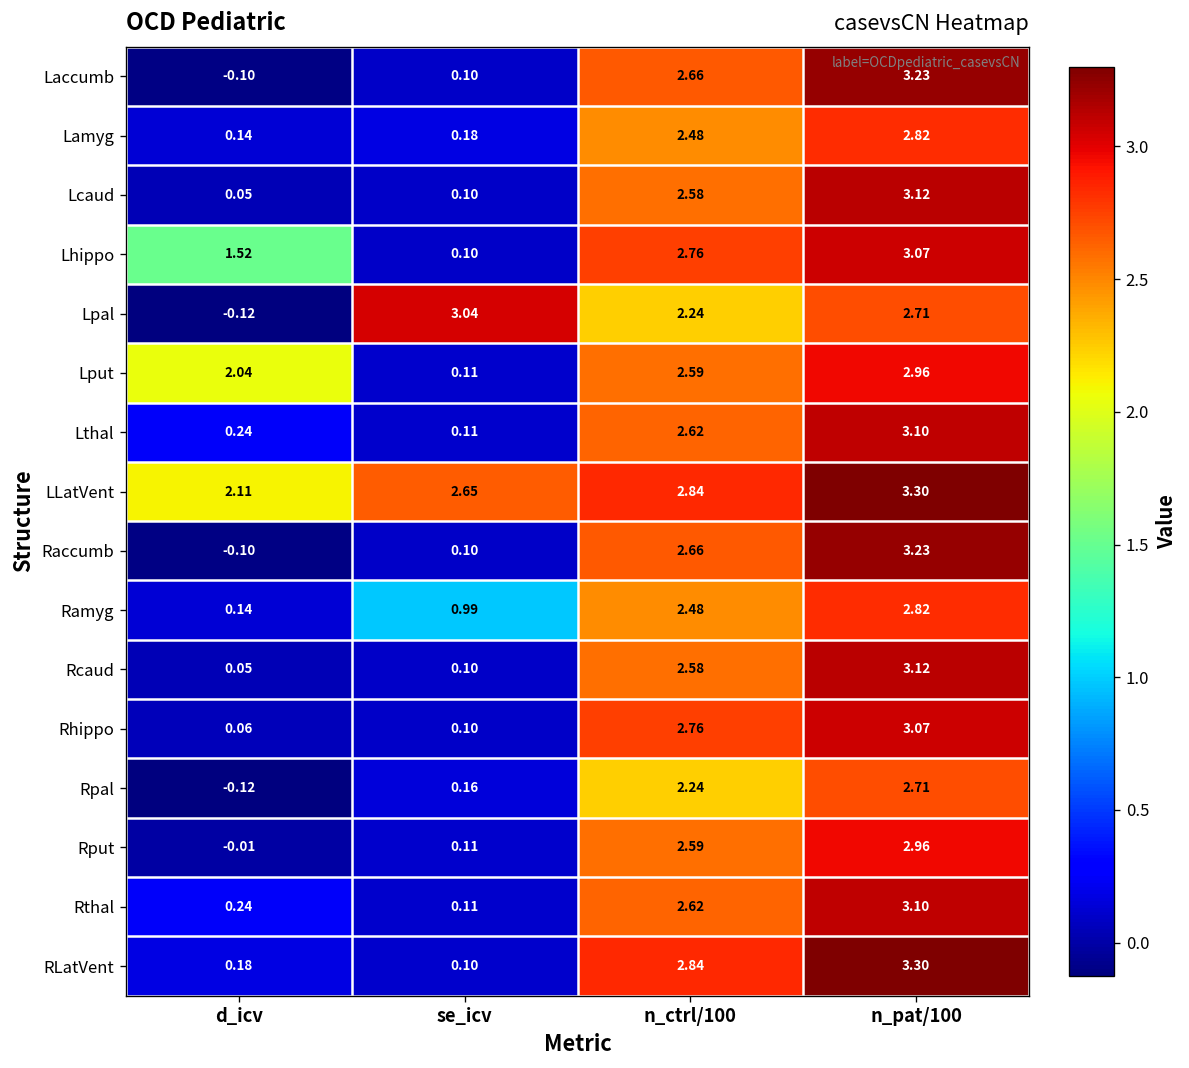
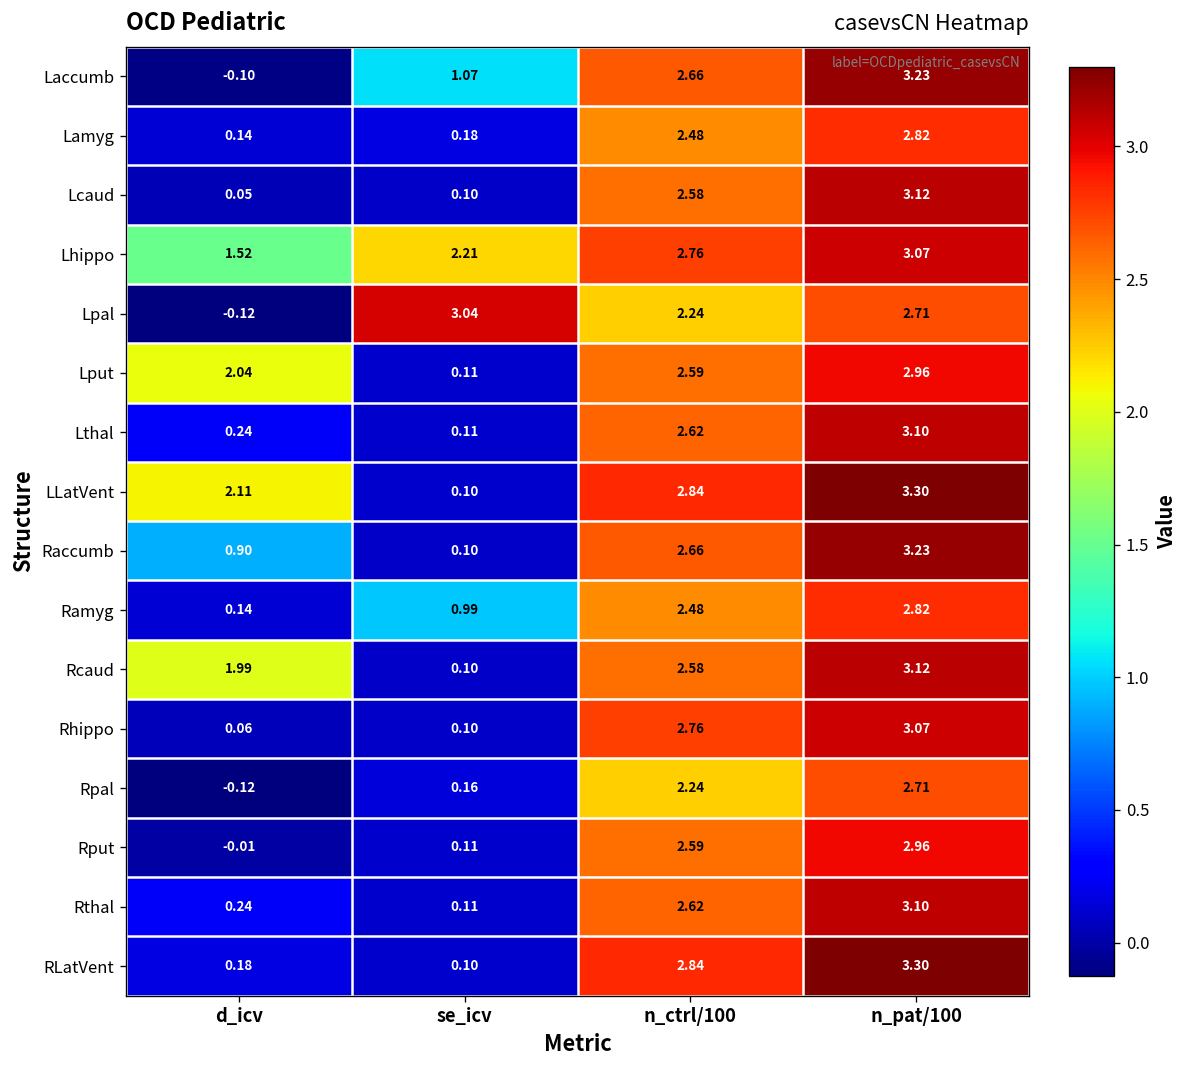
Laccumb, se_icv: 0.10 -> 1.07
Lhippo, se_icv: 0.10 -> 2.21
LLatVent, se_icv: 2.65 -> 0.10
Raccumb, d_icv: -0.10 -> 0.90
Rcaud, d_icv: 0.05 -> 1.99
